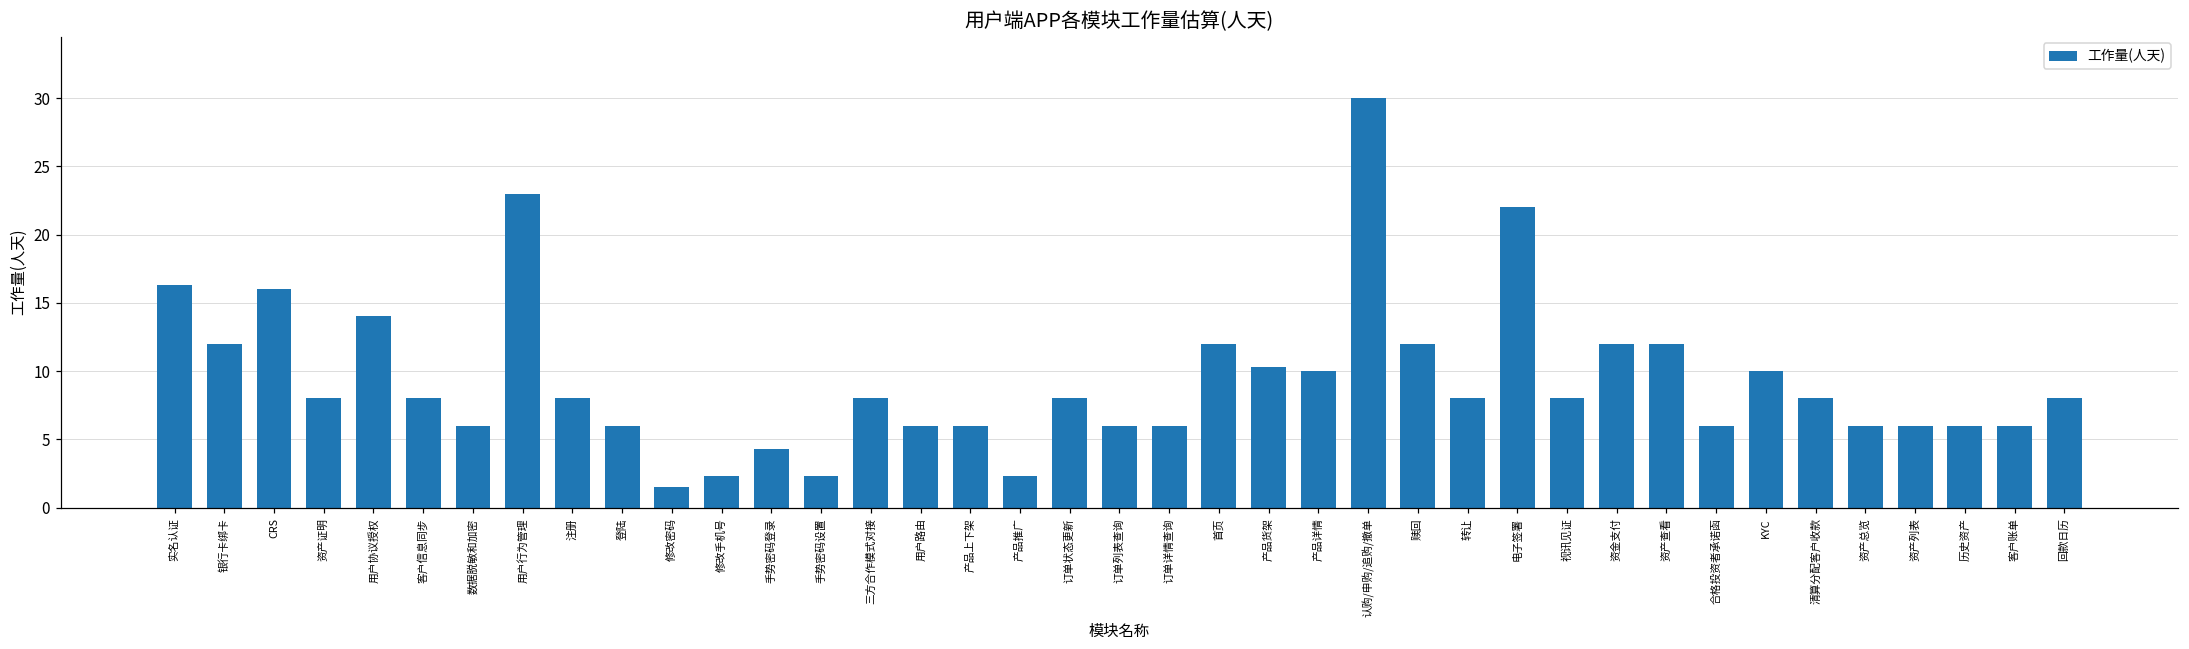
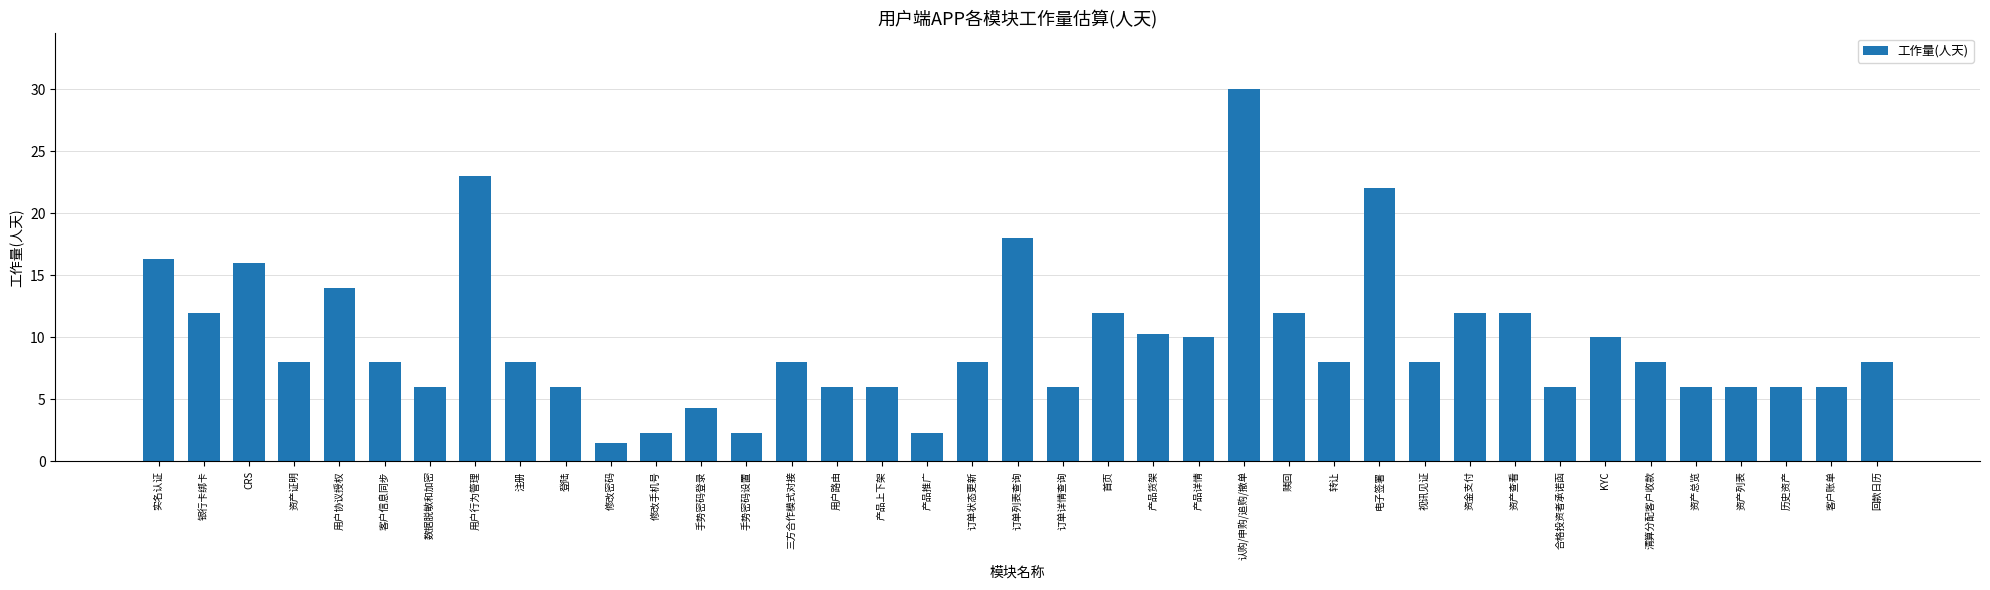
订单列表查询: 6 -> 18
